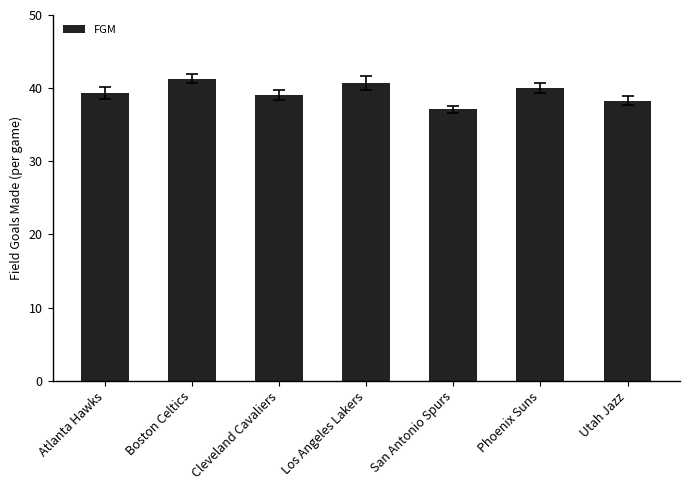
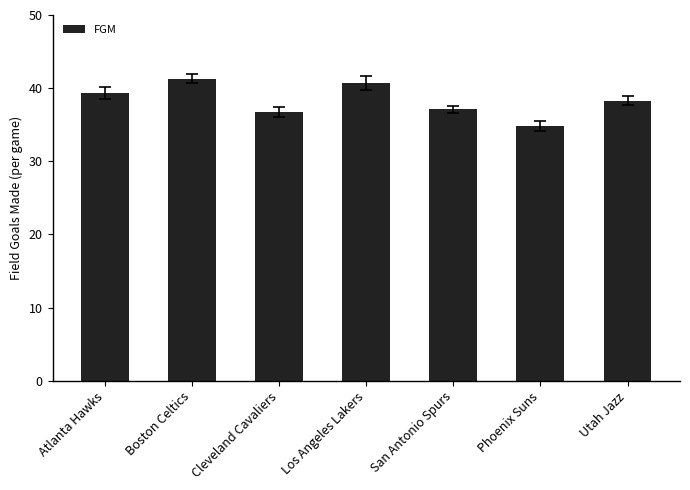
FGM, Cleveland Cavaliers: 39 -> 37
FGM, Phoenix Suns: 40 -> 35
